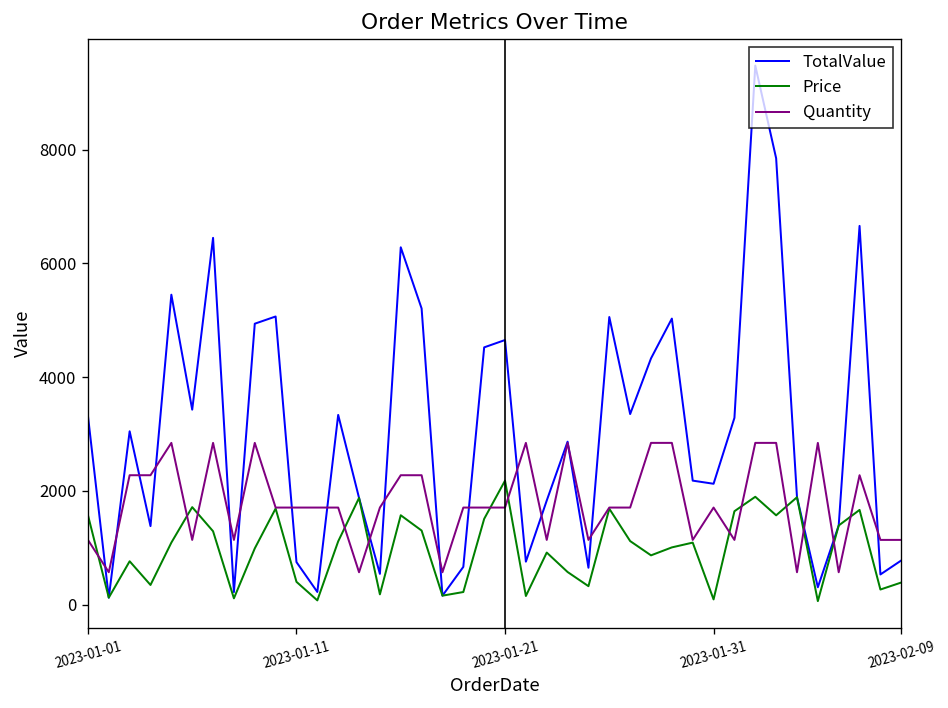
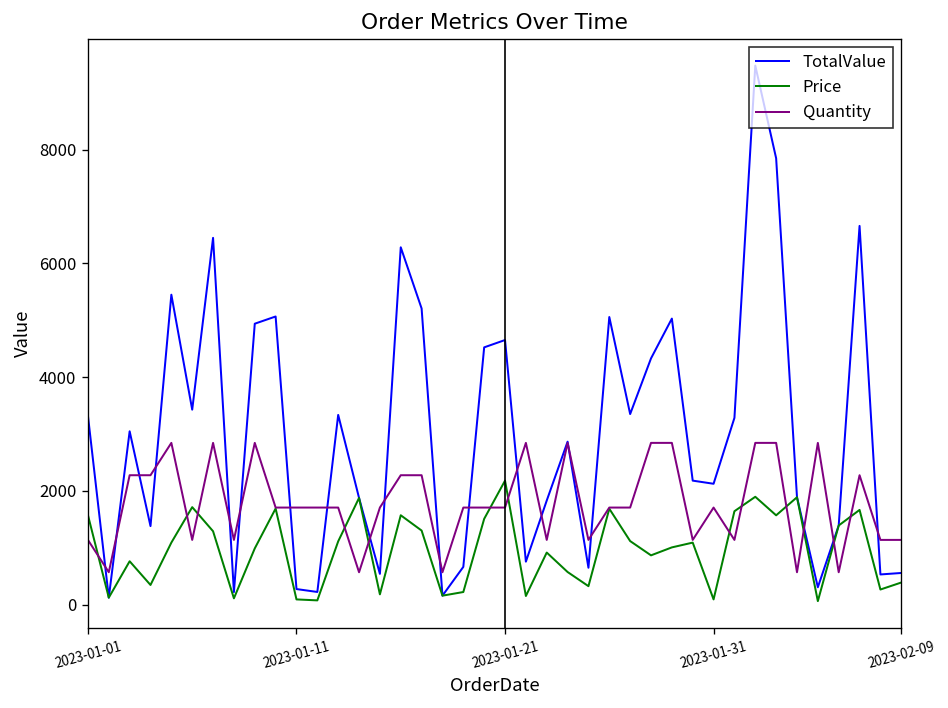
TotalValue, 2023-01-11: 700 -> 300
Price, 2023-01-11: 400 -> 100
TotalValue, 2023-02-09: 800 -> 600
